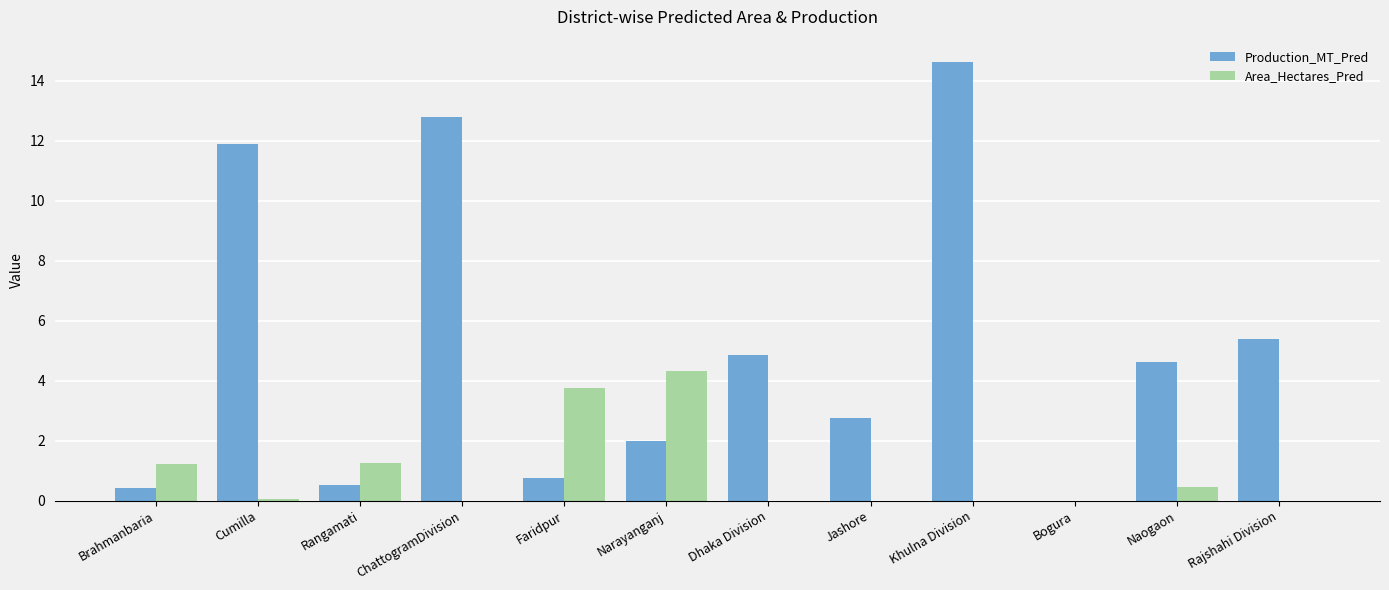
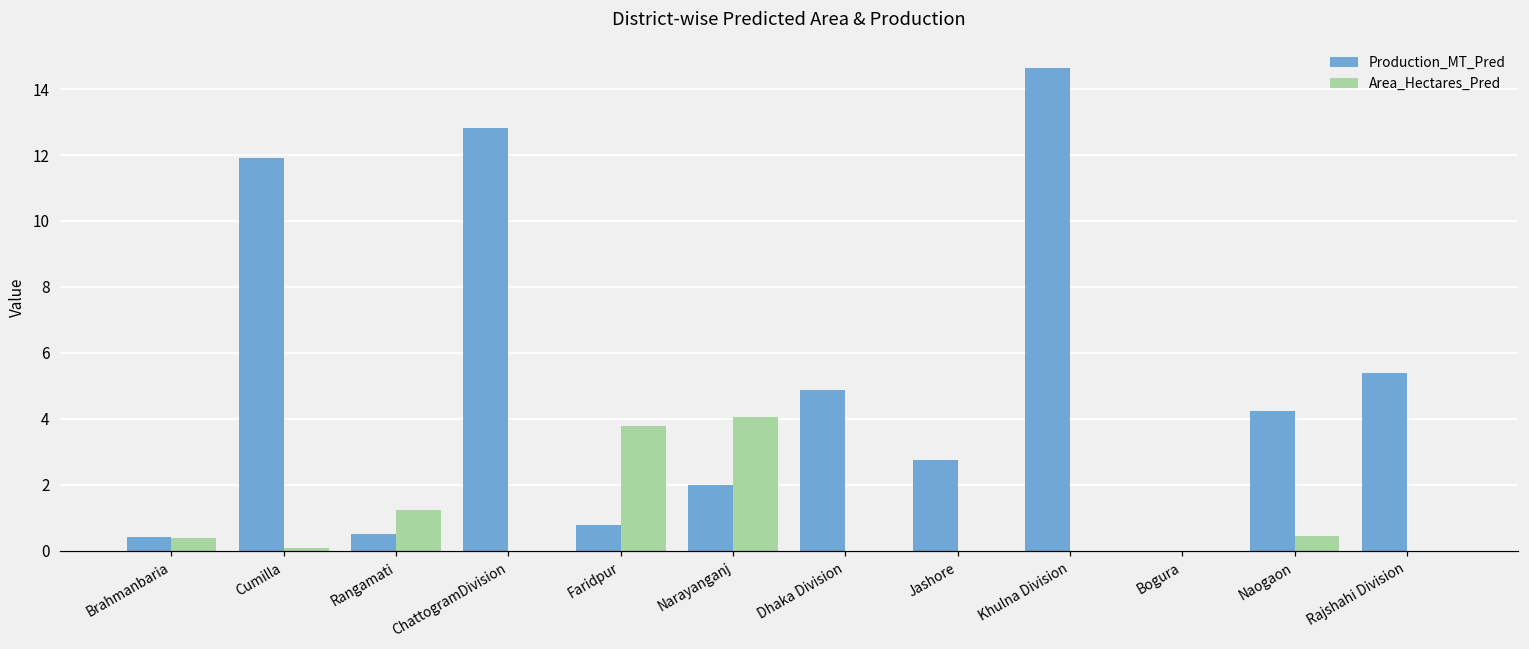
Area_Hectares_Pred, Brahmanbaria: 1.2 -> 0.4
Area_Hectares_Pred, Narayanganj: 4.3 -> 4.1
Production_MT_Pred, Naogaon: 4.6 -> 4.2
